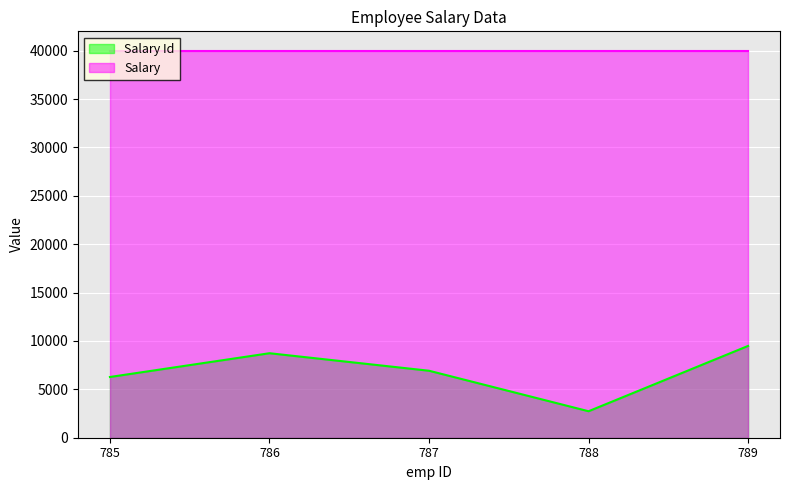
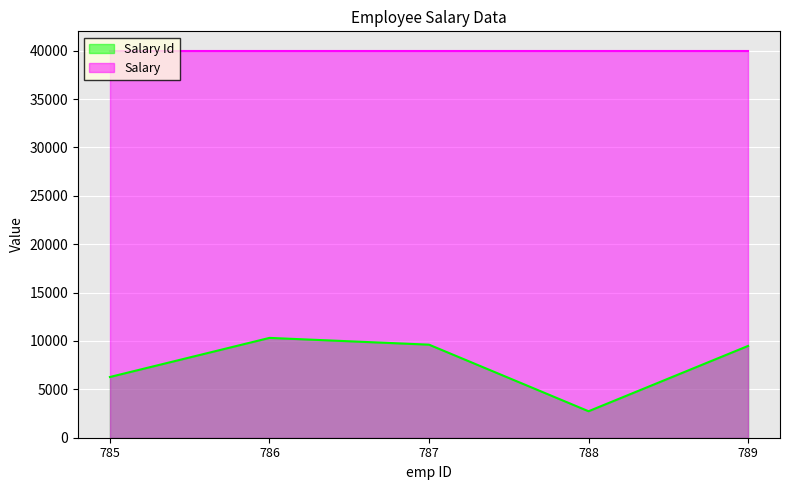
Salary Id, 786: 9000 -> 10000
Salary Id, 787: 7000 -> 10000
